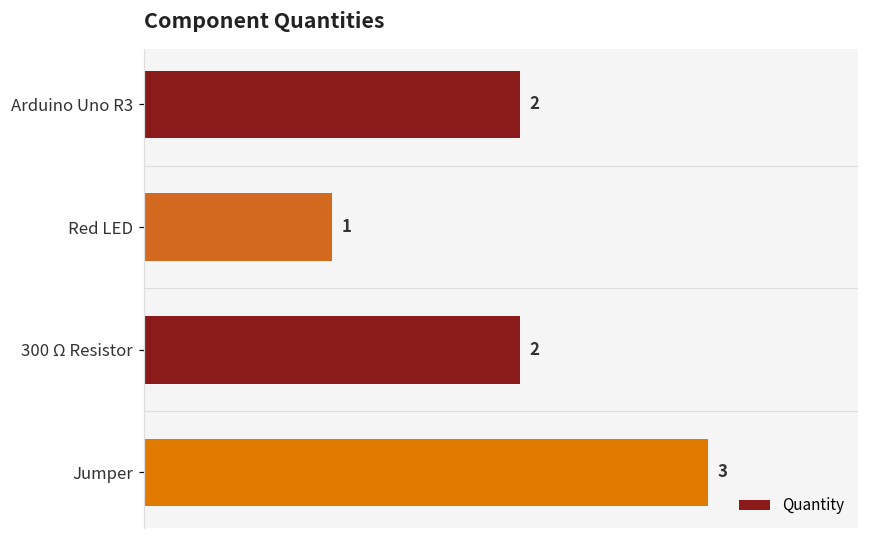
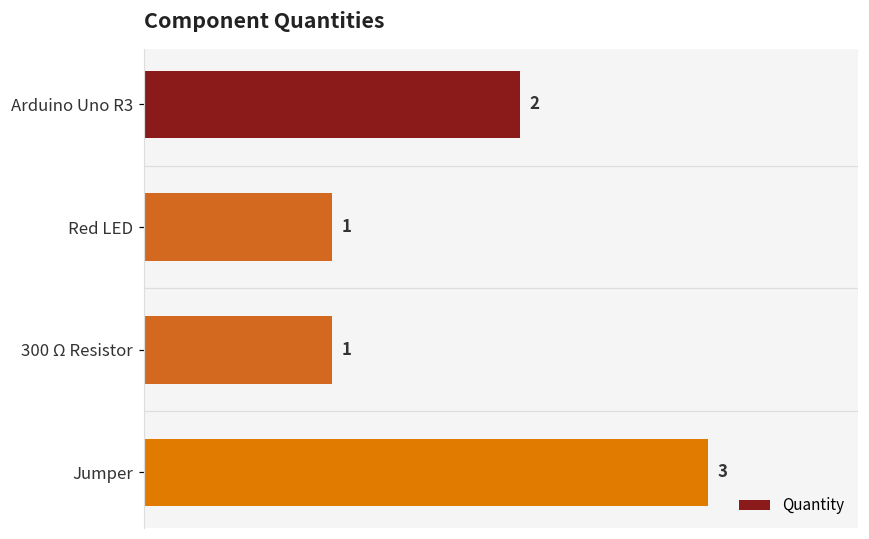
300 Ω Resistor: 2 -> 1
